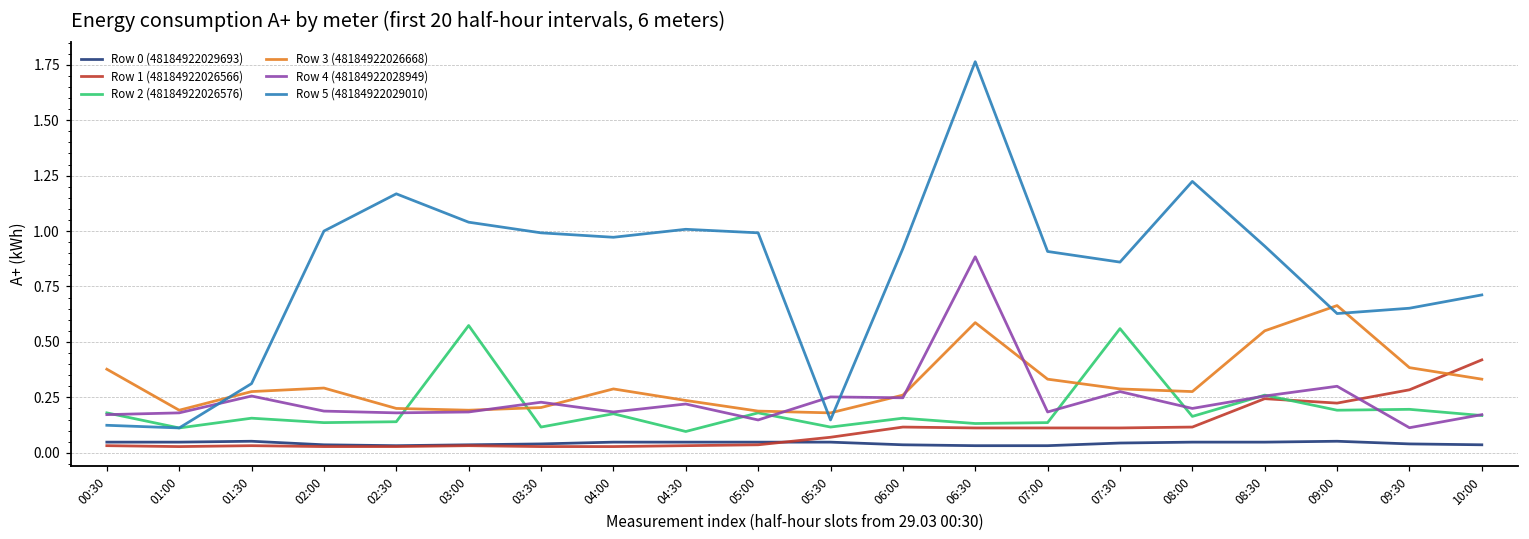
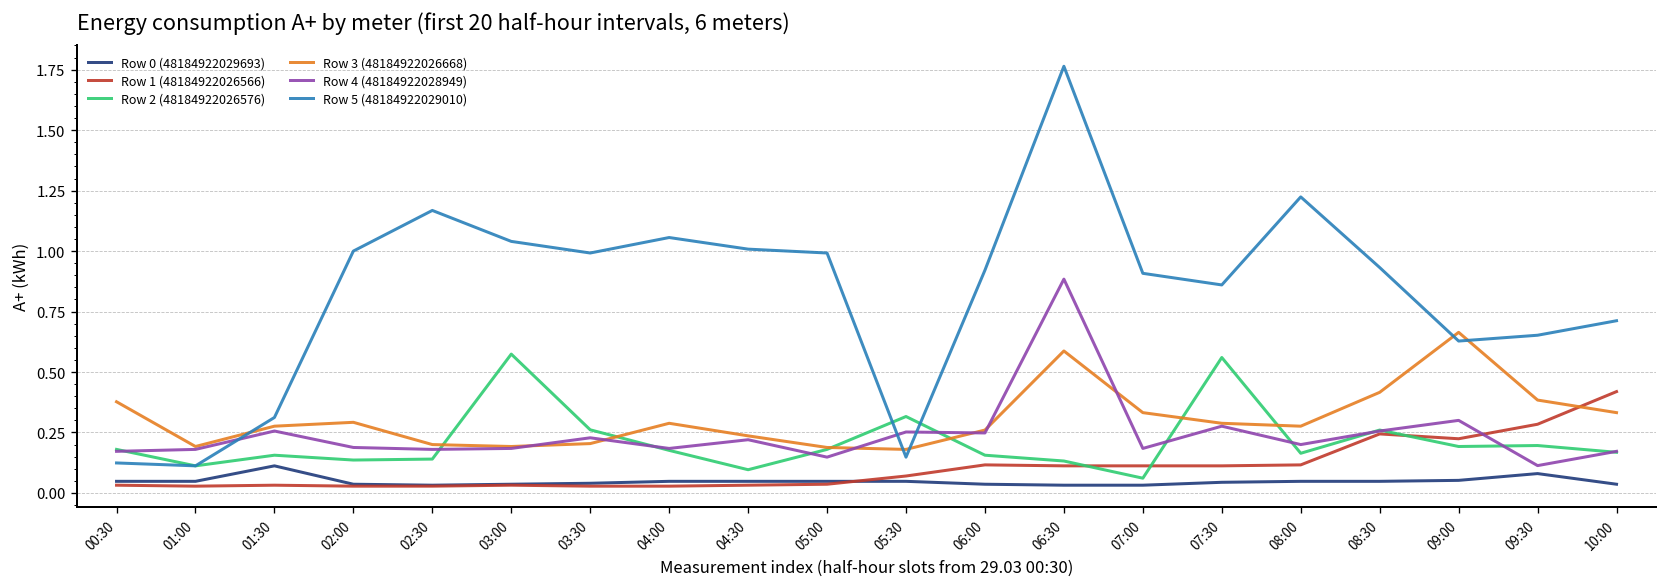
Row 0 (48184922029693), 01:30: 0.05 -> 0.11
Row 2 (48184922026576), 03:30: 0.12 -> 0.26
Row 5 (48184922029010), 04:00: 0.97 -> 1.06
Row 2 (48184922026576), 05:30: 0.12 -> 0.32
Row 2 (48184922026576), 07:00: 0.14 -> 0.06
Row 3 (48184922026668), 08:30: 0.55 -> 0.42
Row 0 (48184922029693), 09:30: 0.04 -> 0.08
